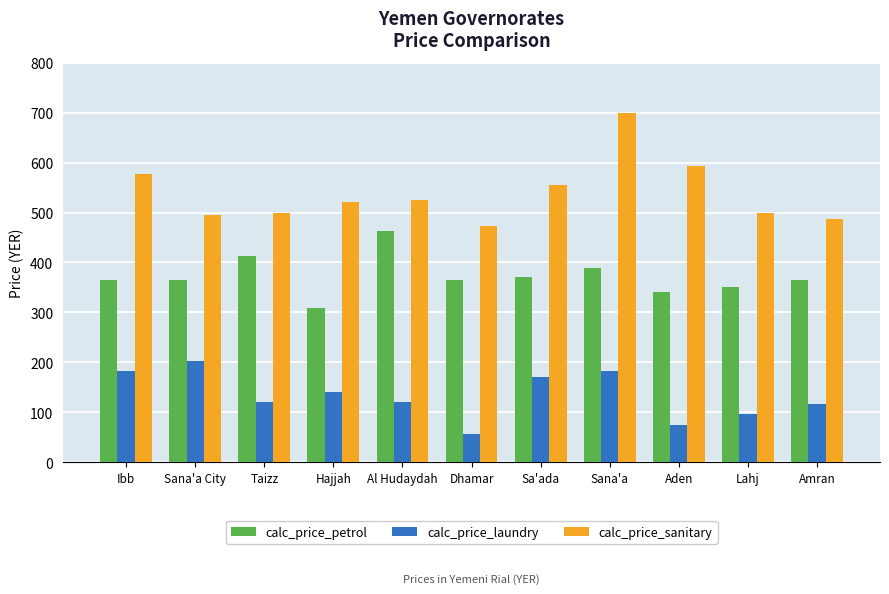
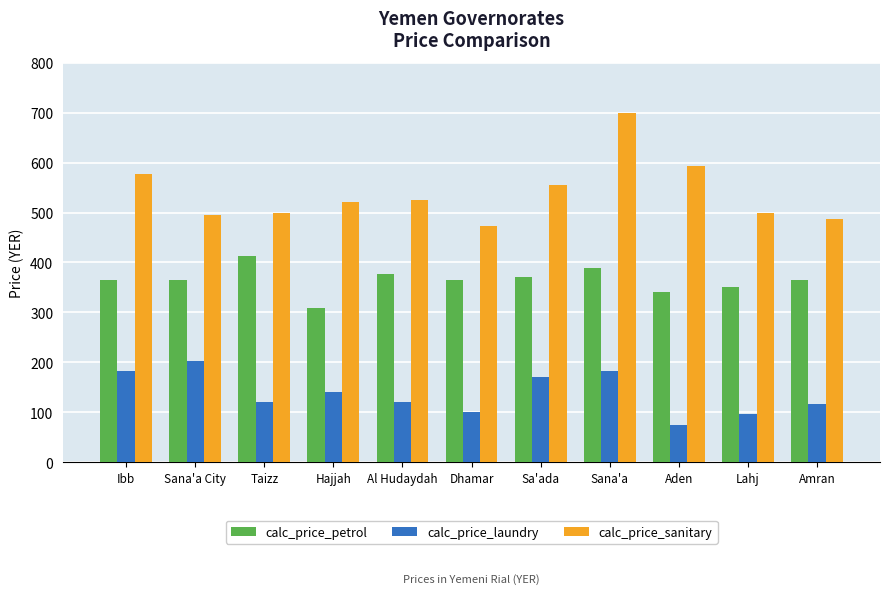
calc_price_petrol, Al Hudaydah: 460 -> 380
calc_price_laundry, Dhamar: 60 -> 100
